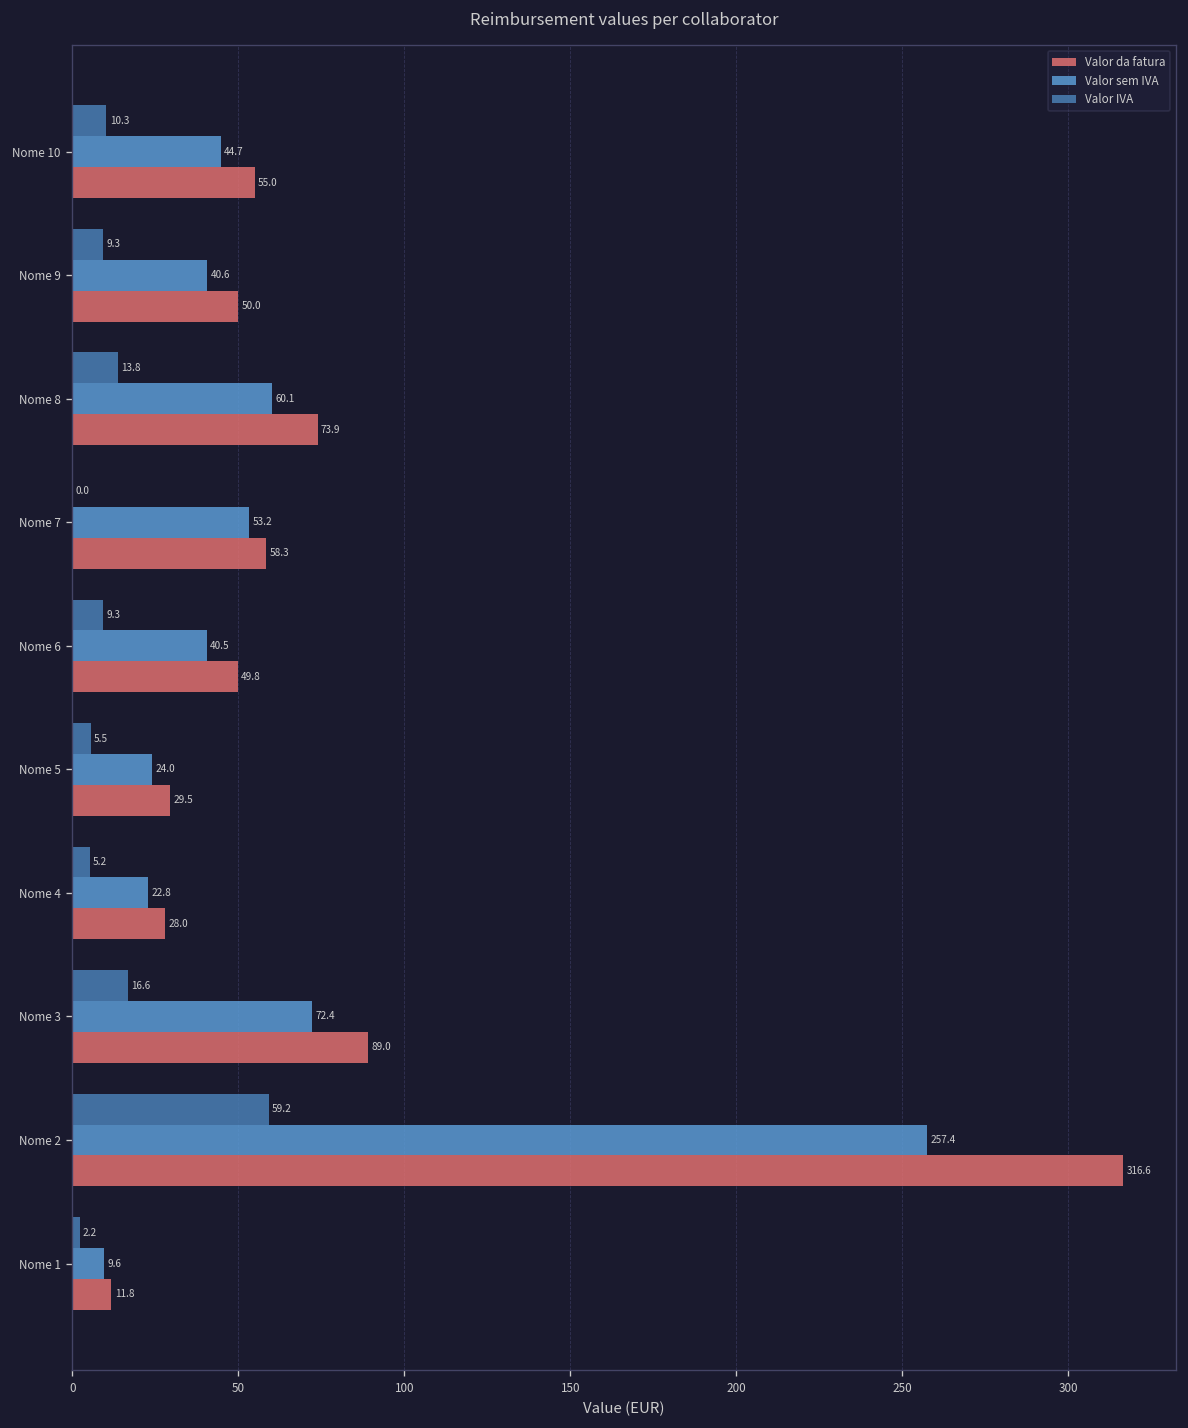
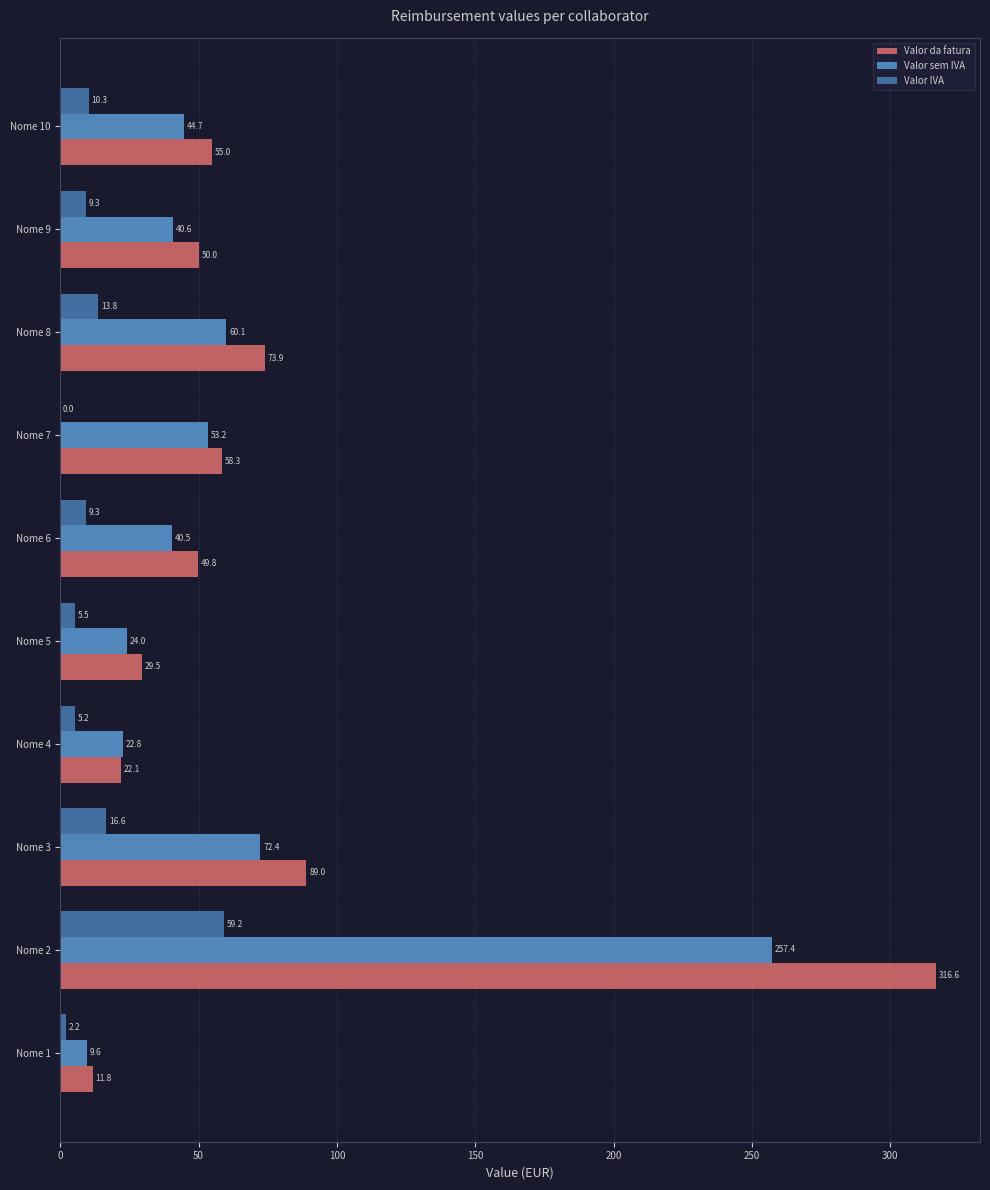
Valor da fatura, Nome 4: 28.0 -> 22.1
